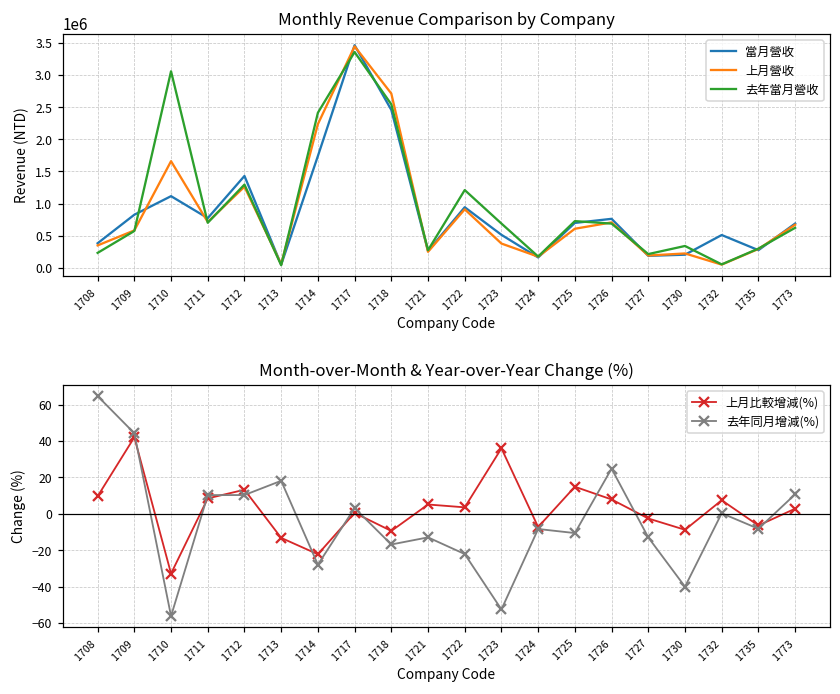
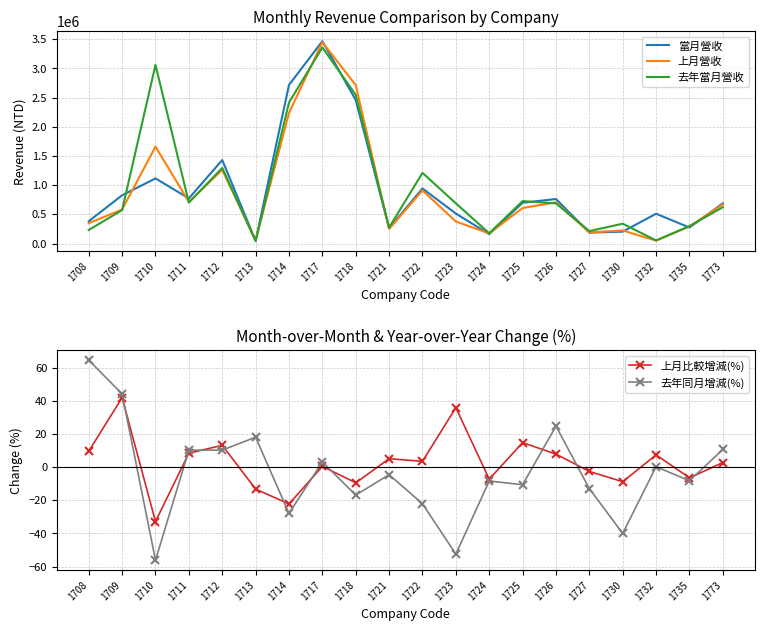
Monthly Revenue Comparison by Company, 當月營收, 1714: 1700000 -> 2700000
Month-over-Month & Year-over-Year Change (%), 去年同月增減(%), 1721: -13 -> -5
